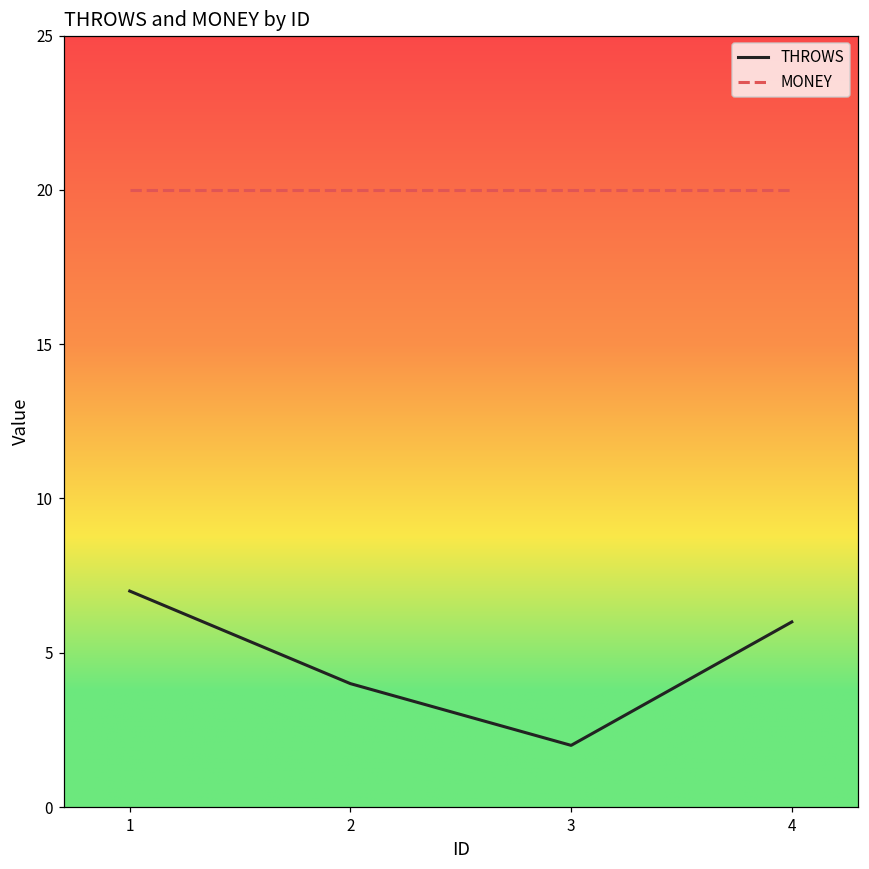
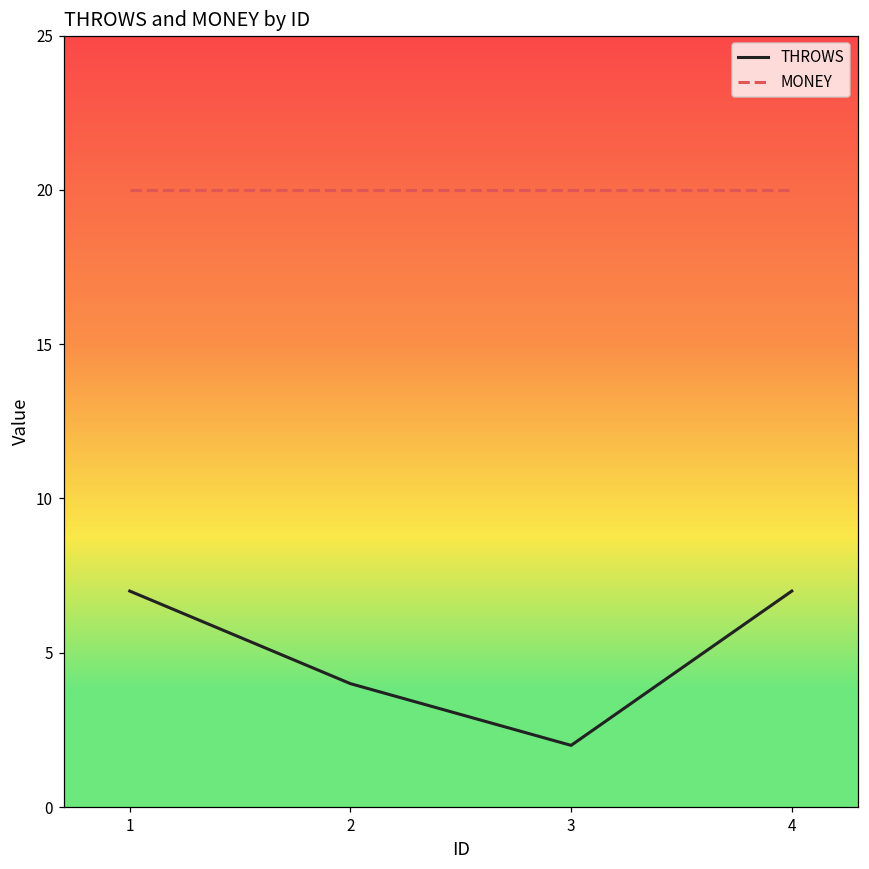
THROWS, 4: 6 -> 7
